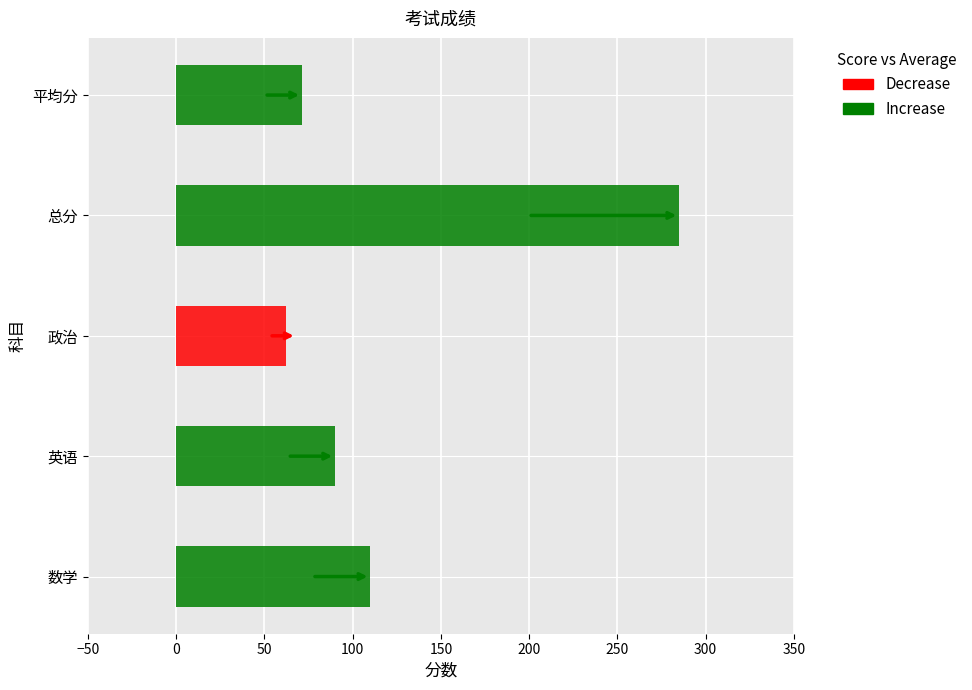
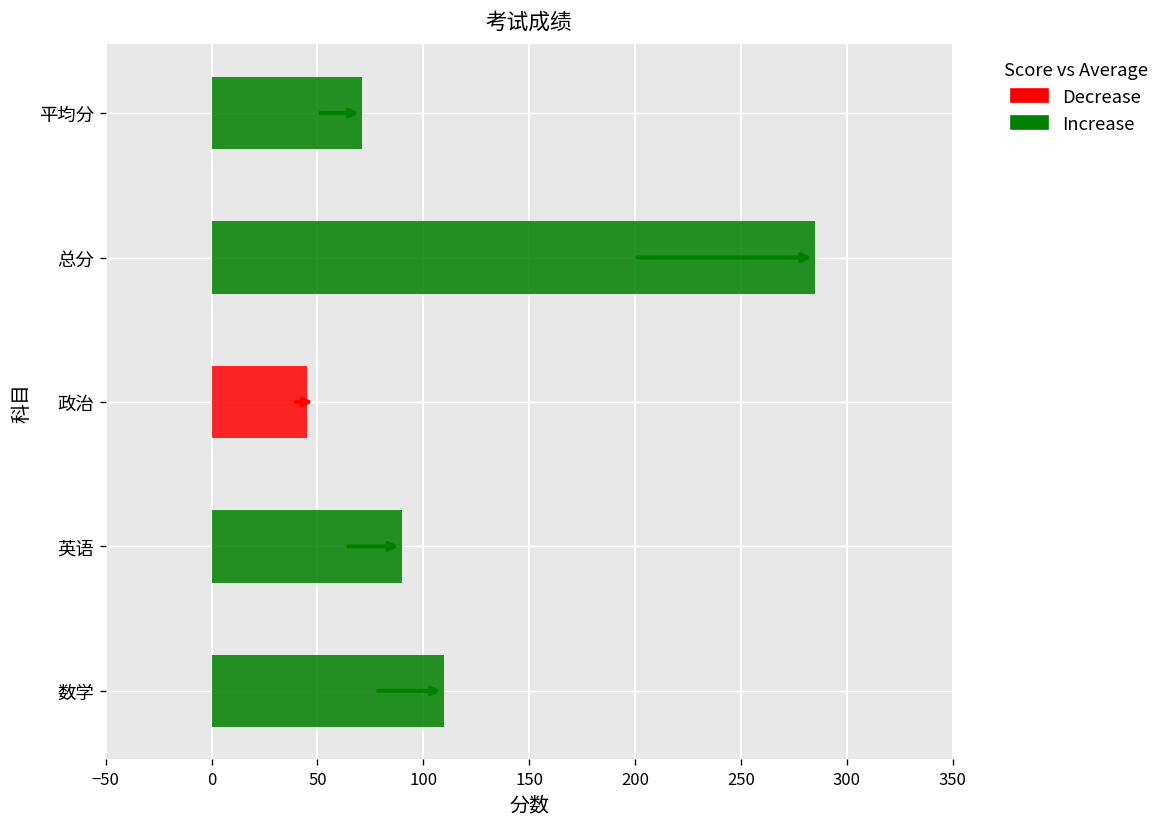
政治: 62 -> 45
